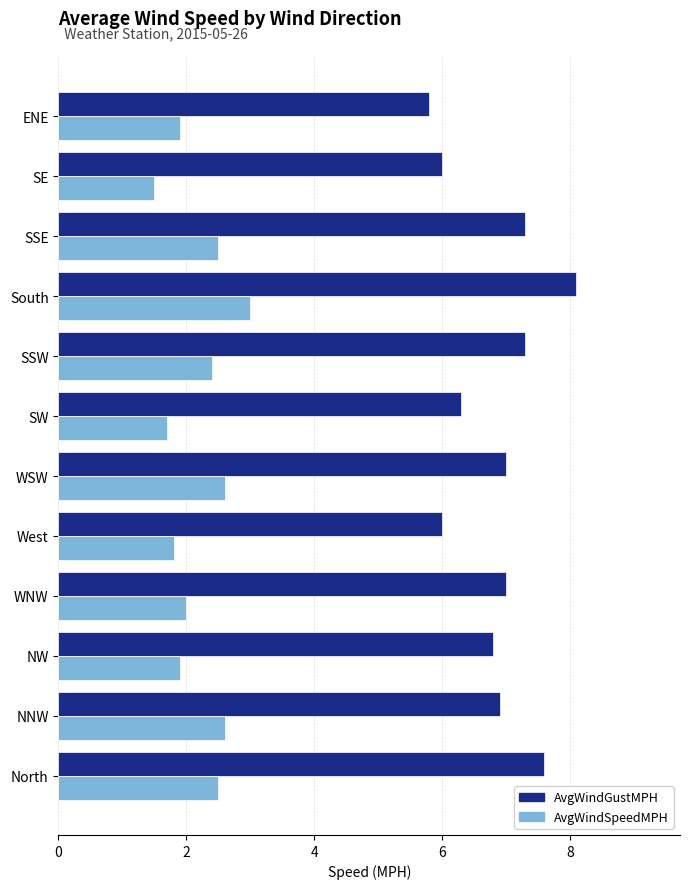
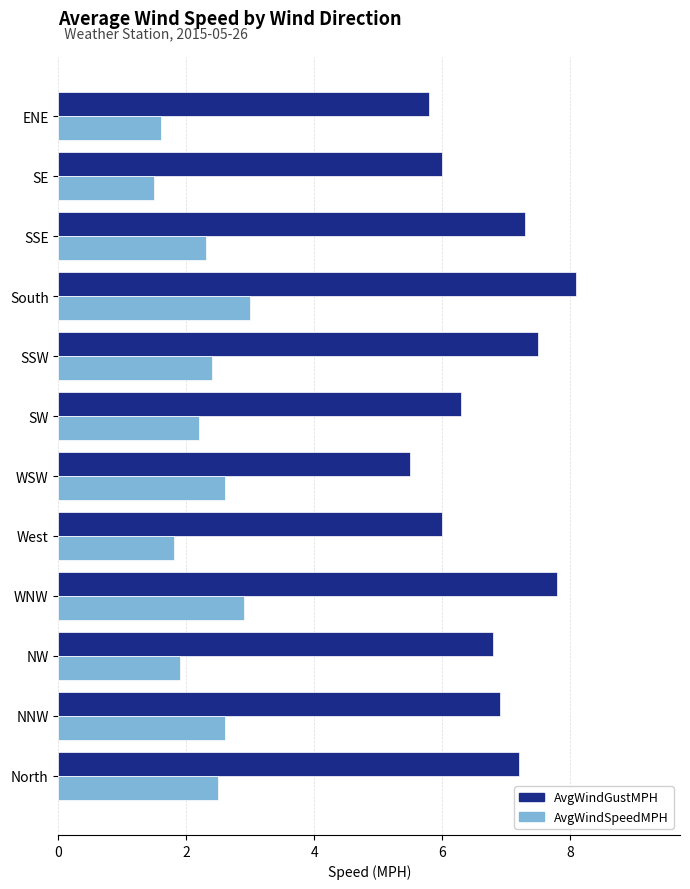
AvgWindSpeedMPH, ENE: 1.9 -> 1.6
AvgWindSpeedMPH, SSE: 2.5 -> 2.3
AvgWindGustMPH, SSW: 7.3 -> 7.5
AvgWindSpeedMPH, SW: 1.7 -> 2.2
AvgWindGustMPH, WSW: 7.0 -> 5.5
AvgWindGustMPH, WNW: 7.0 -> 7.8
AvgWindSpeedMPH, WNW: 2.0 -> 2.9
AvgWindGustMPH, North: 7.6 -> 7.2
